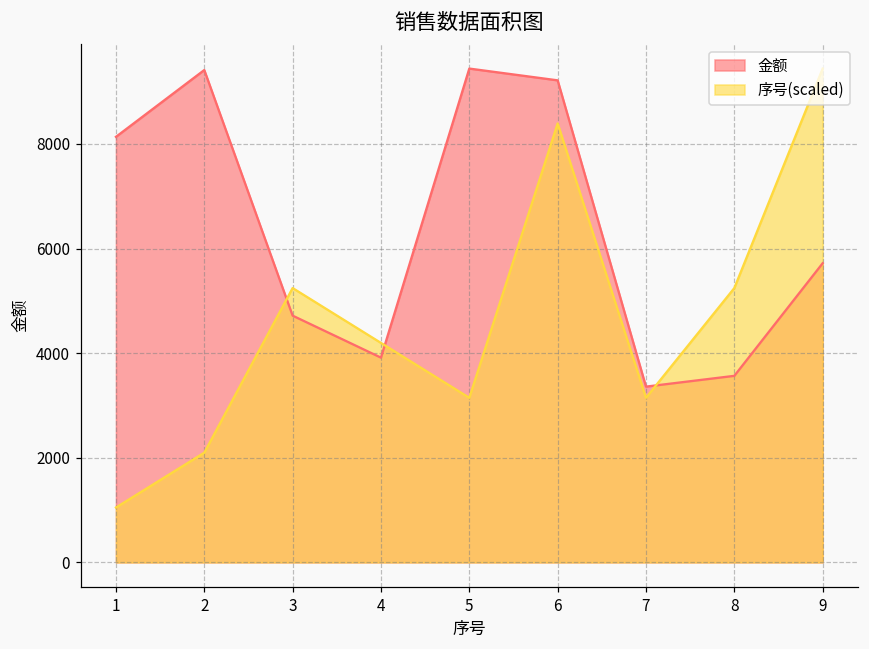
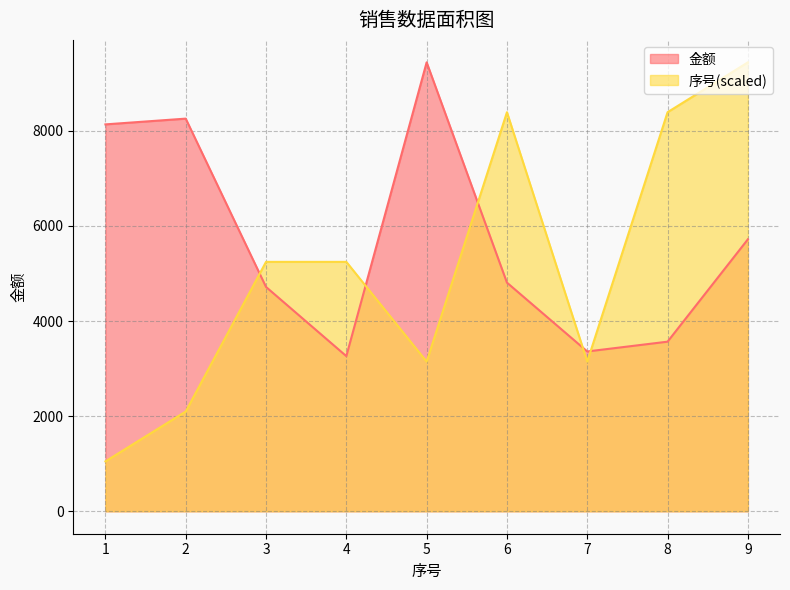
金额, 2: 9400 -> 8300
金额, 4: 3900 -> 3300
序号(scaled), 4: 4200 -> 5200
金额, 6: 9200 -> 4800
序号(scaled), 8: 5200 -> 8400
